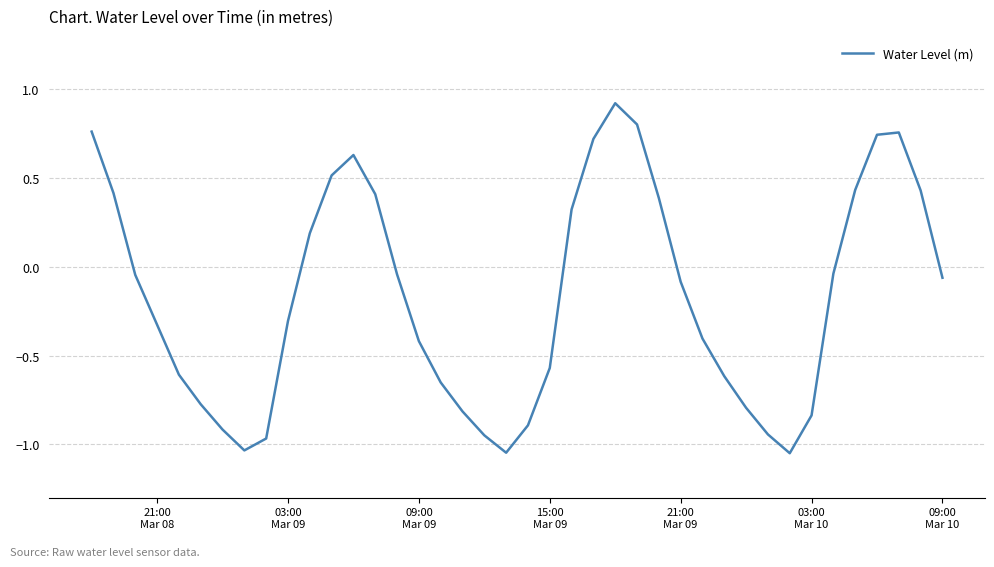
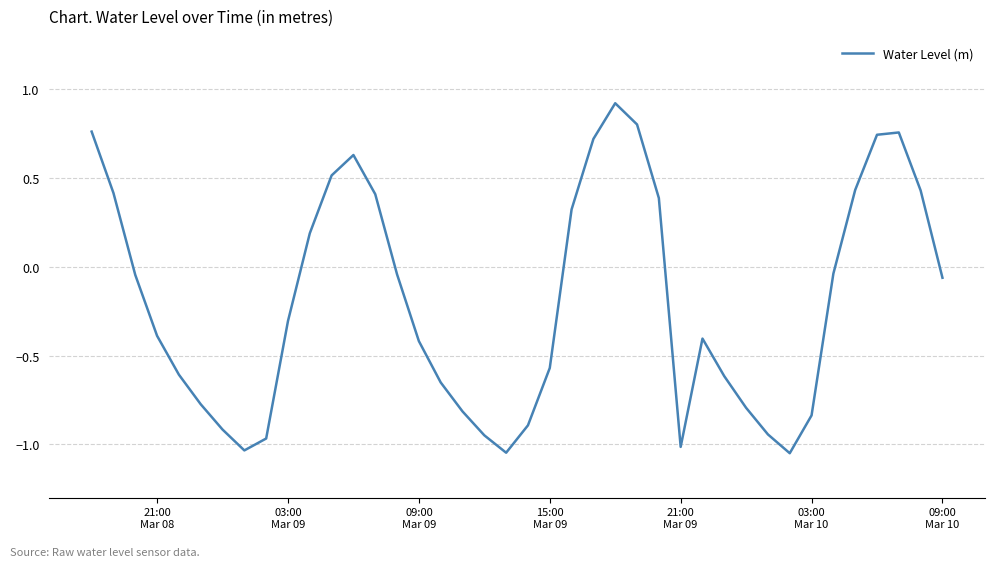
21:00 Mar 08: -0.33 -> -0.39
21:00 Mar 09: -0.08 -> -1.01
